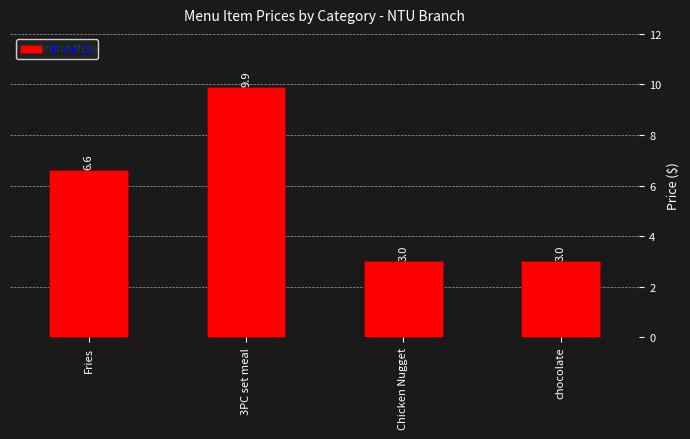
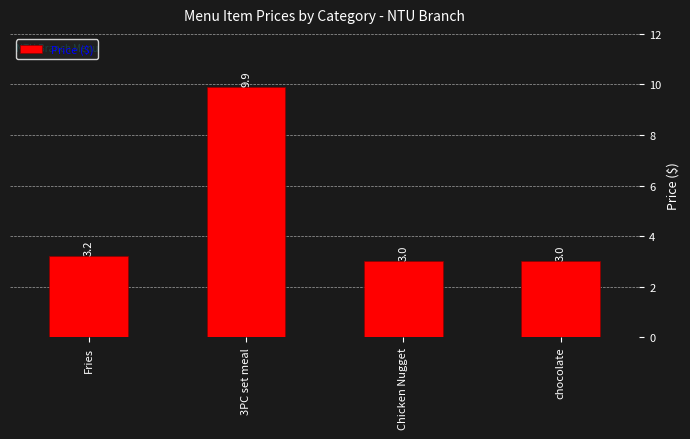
Fries: 6.6 -> 3.2
